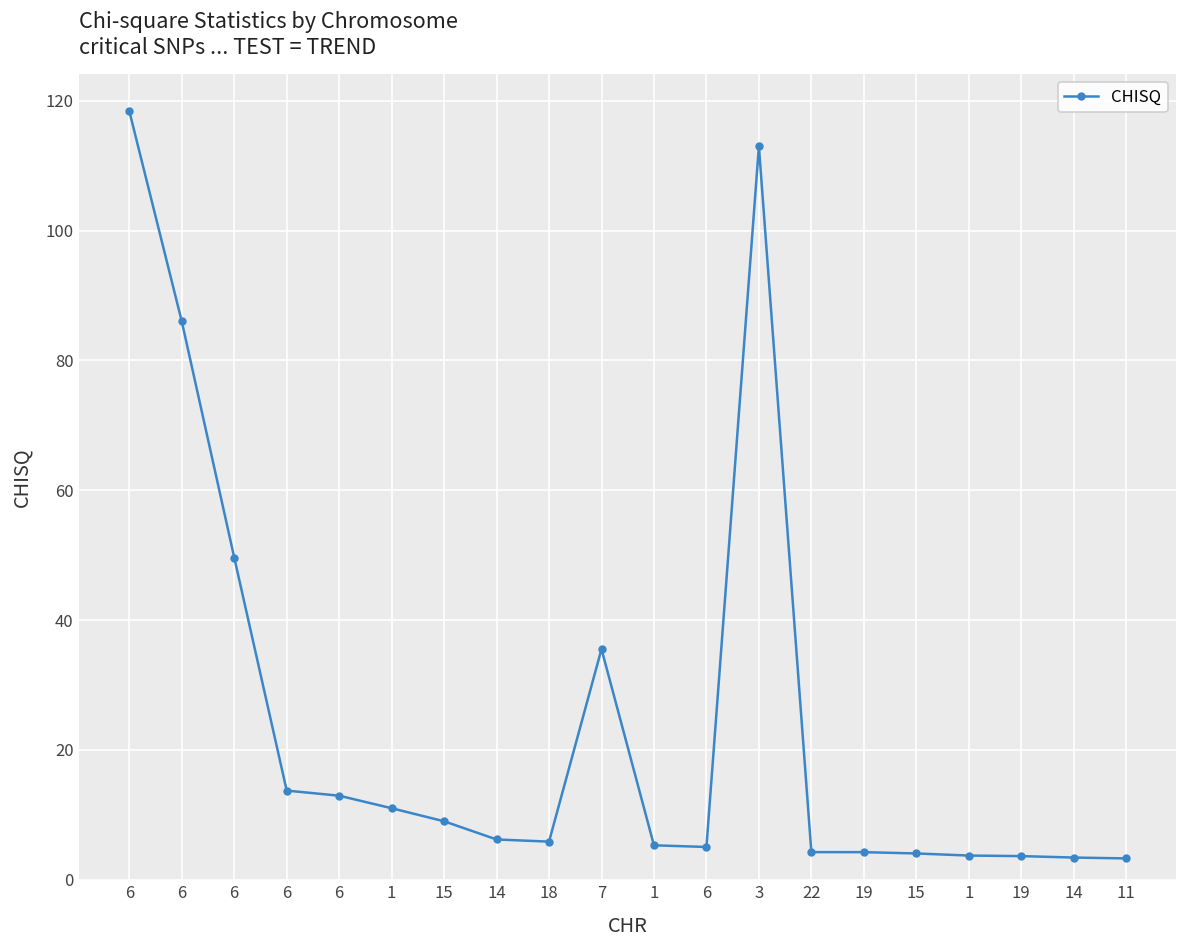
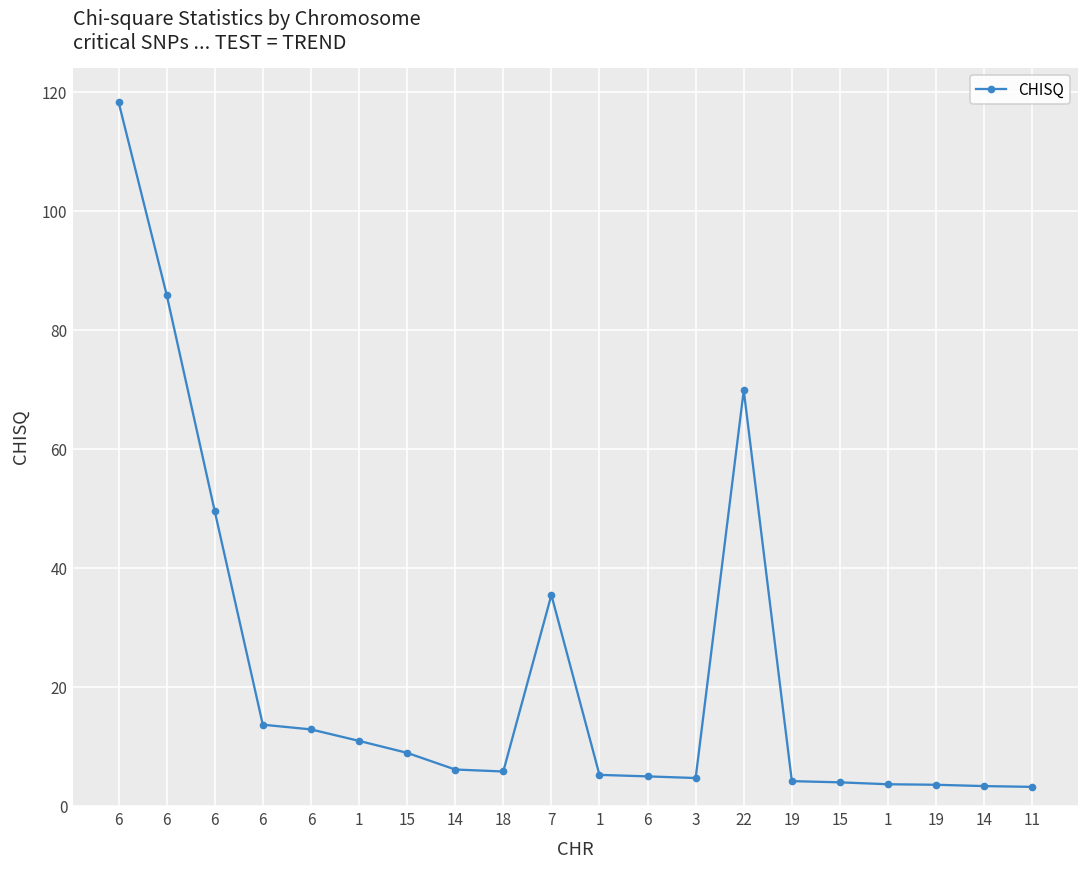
3: 113 -> 5
22: 4 -> 70
